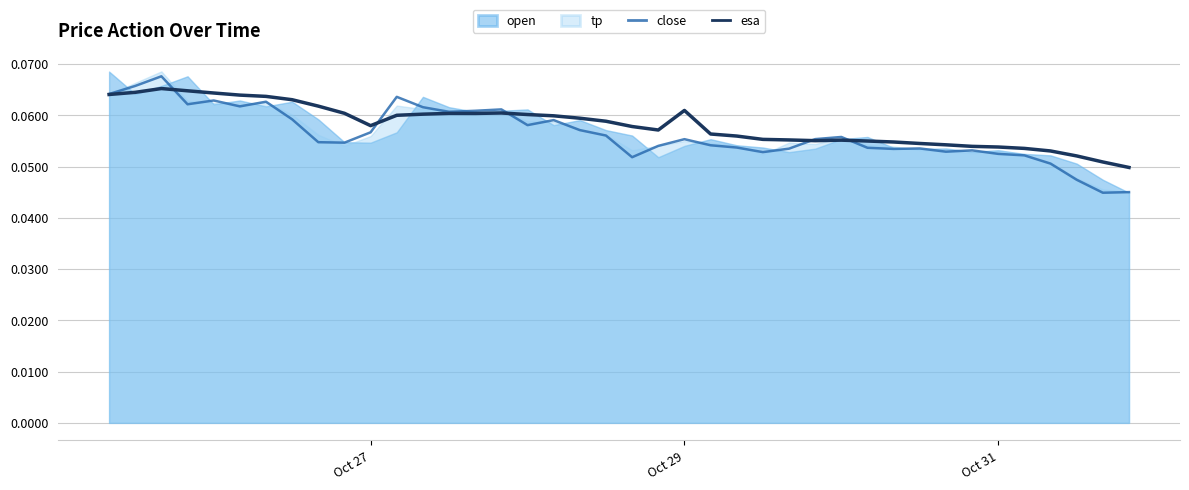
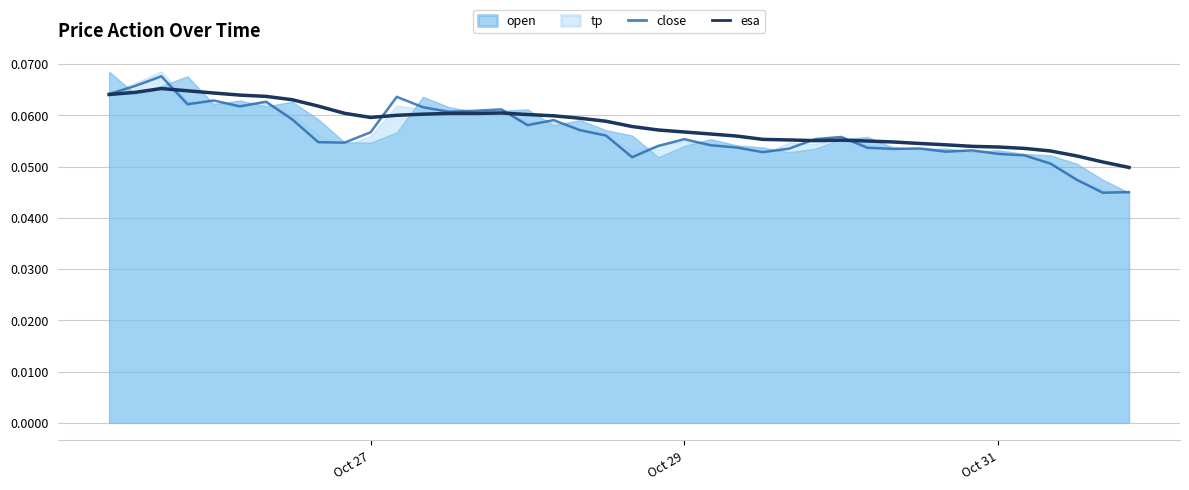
esa, Oct 27: 0.058 -> 0.060
esa, Oct 29: 0.061 -> 0.057
